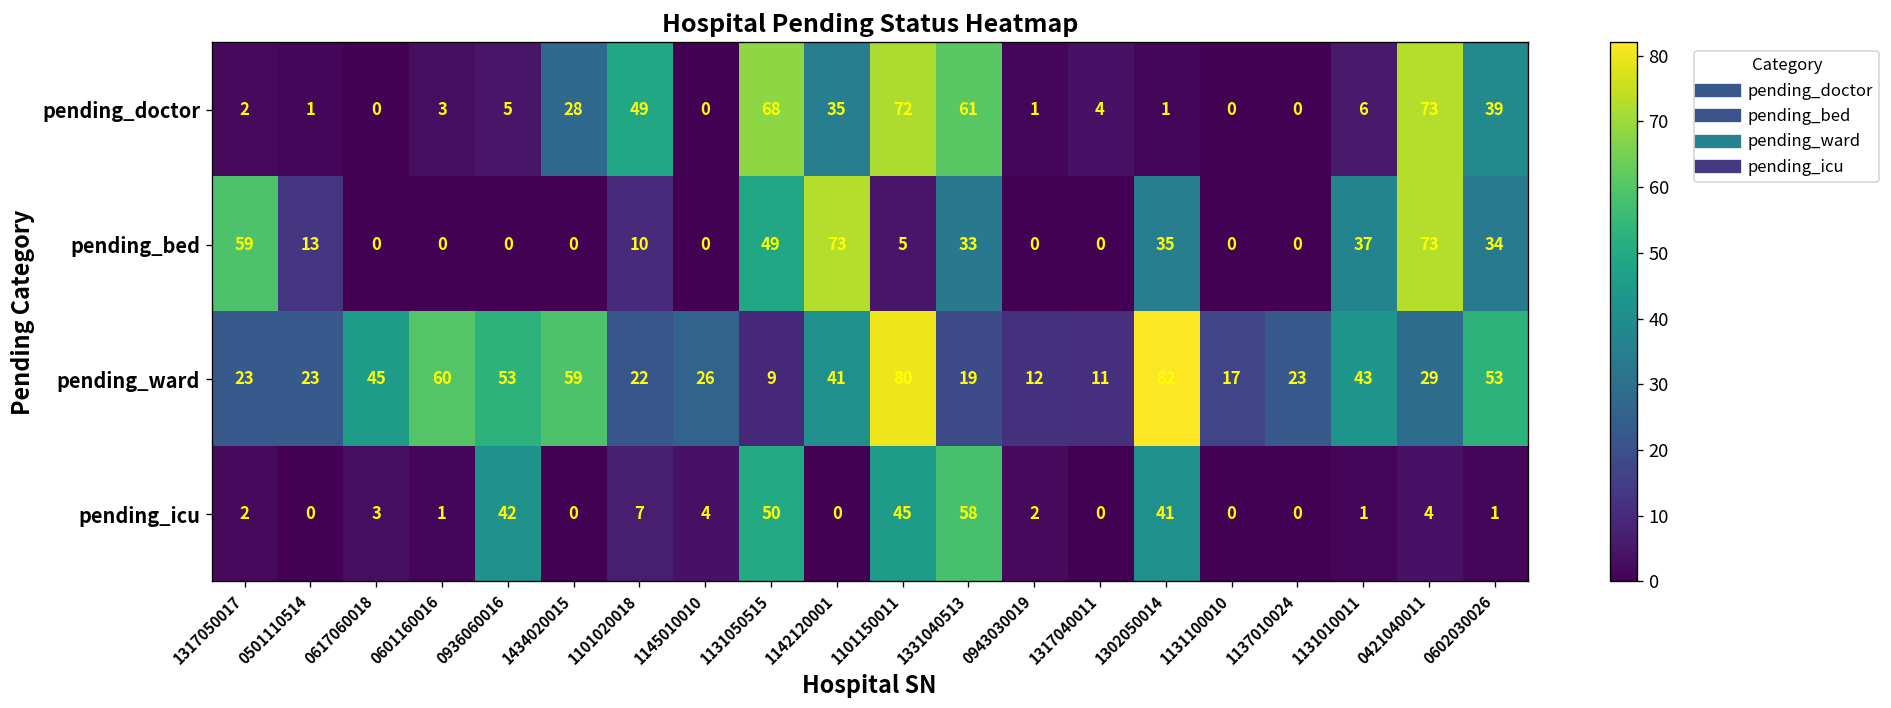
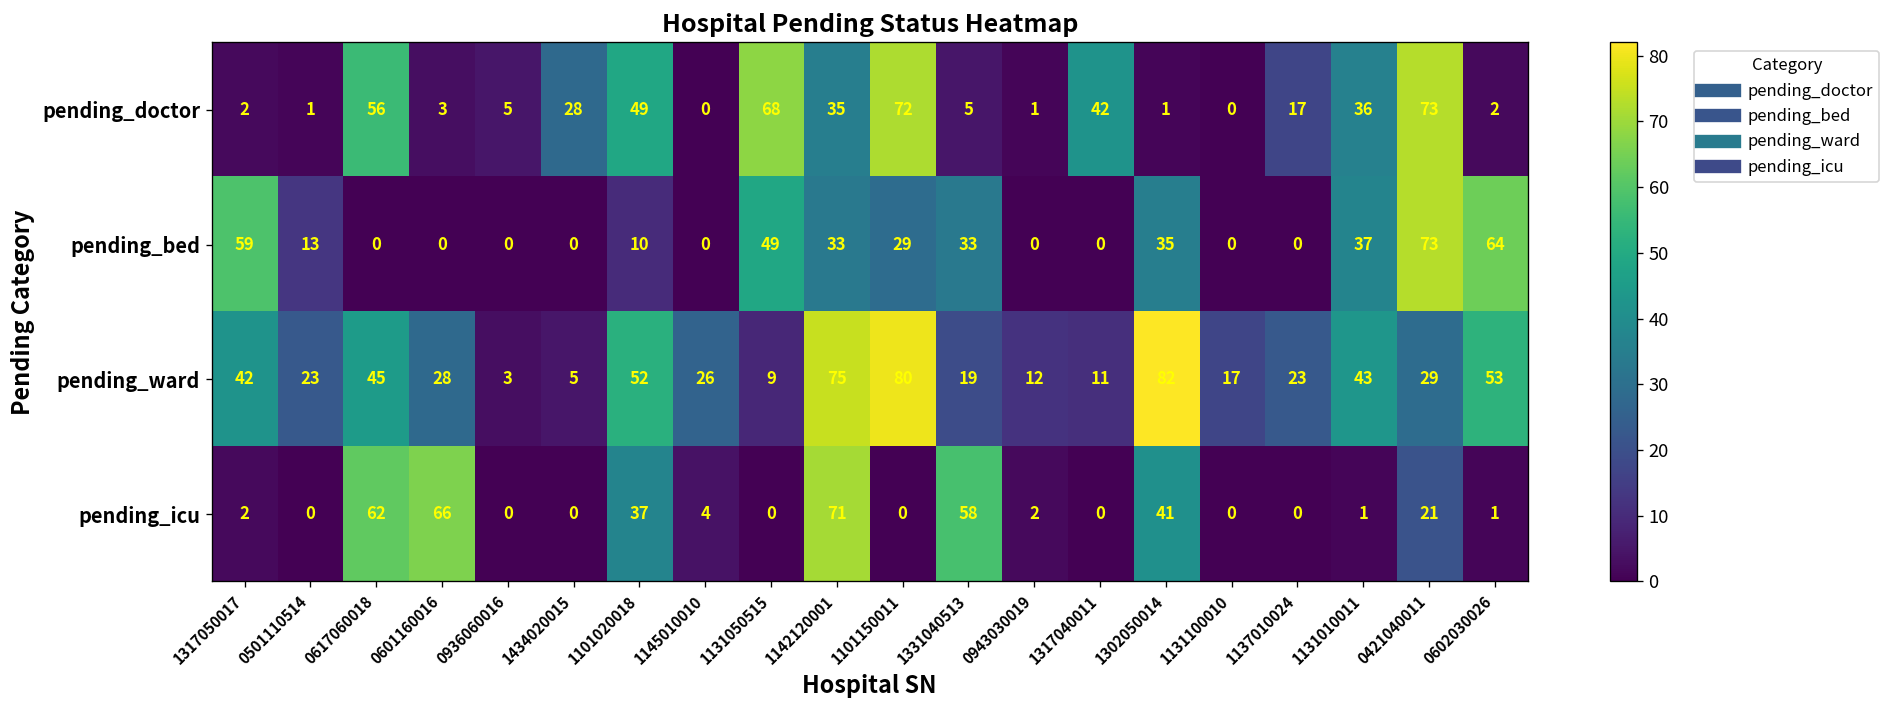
pending_doctor, 0617060018: 0 -> 56
pending_doctor, 1331040513: 61 -> 5
pending_doctor, 1317040011: 4 -> 42
pending_doctor, 1137010024: 0 -> 17
pending_doctor, 1131010011: 6 -> 36
pending_doctor, 0602030026: 39 -> 2
pending_bed, 1142120001: 73 -> 33
pending_bed, 1101150011: 5 -> 29
pending_bed, 0602030026: 34 -> 64
pending_ward, 1317050017: 23 -> 42
pending_ward, 0601160016: 60 -> 28
pending_ward, 0936060016: 53 -> 3
pending_ward, 1434020015: 59 -> 5
pending_ward, 1101020018: 22 -> 52
pending_ward, 1142120001: 41 -> 75
pending_icu, 0617060018: 3 -> 62
pending_icu, 0601160016: 1 -> 66
pending_icu, 0936060016: 42 -> 0
pending_icu, 1101020018: 7 -> 37
pending_icu, 1131050515: 50 -> 0
pending_icu, 1142120001: 0 -> 71
pending_icu, 1101150011: 45 -> 0
pending_icu, 0421040011: 4 -> 21
